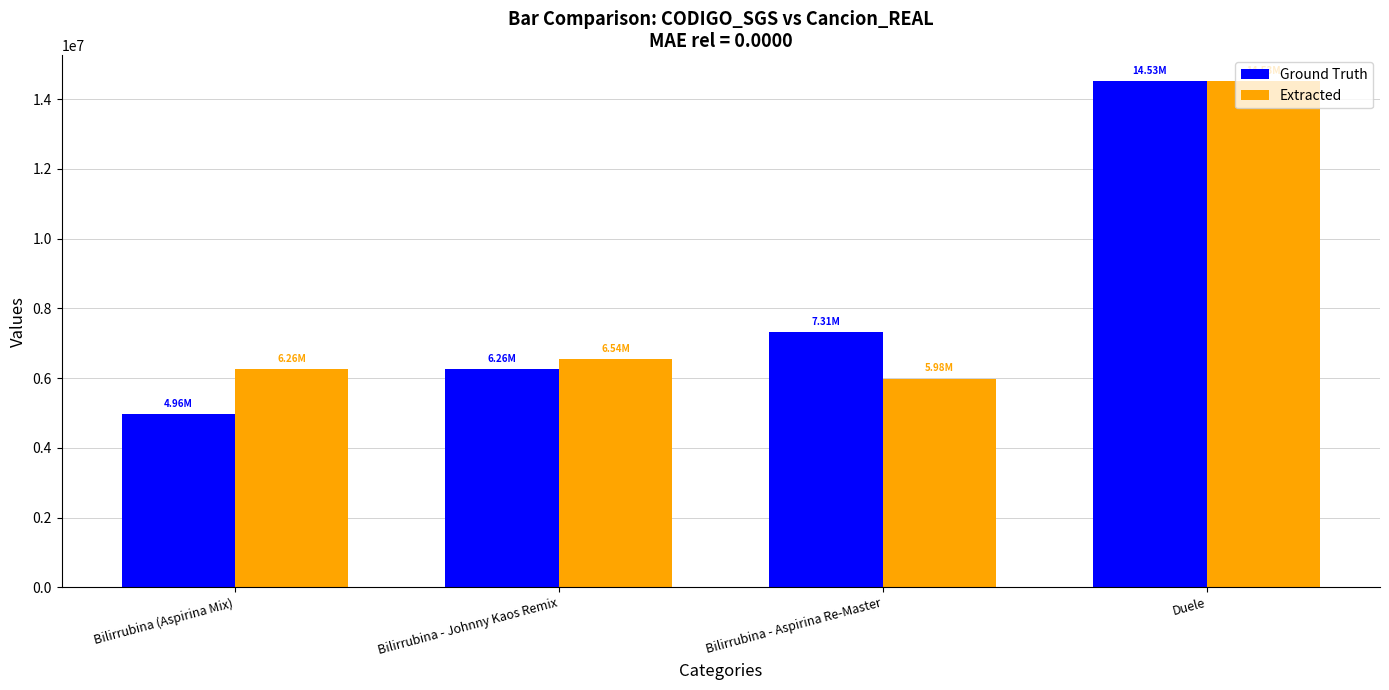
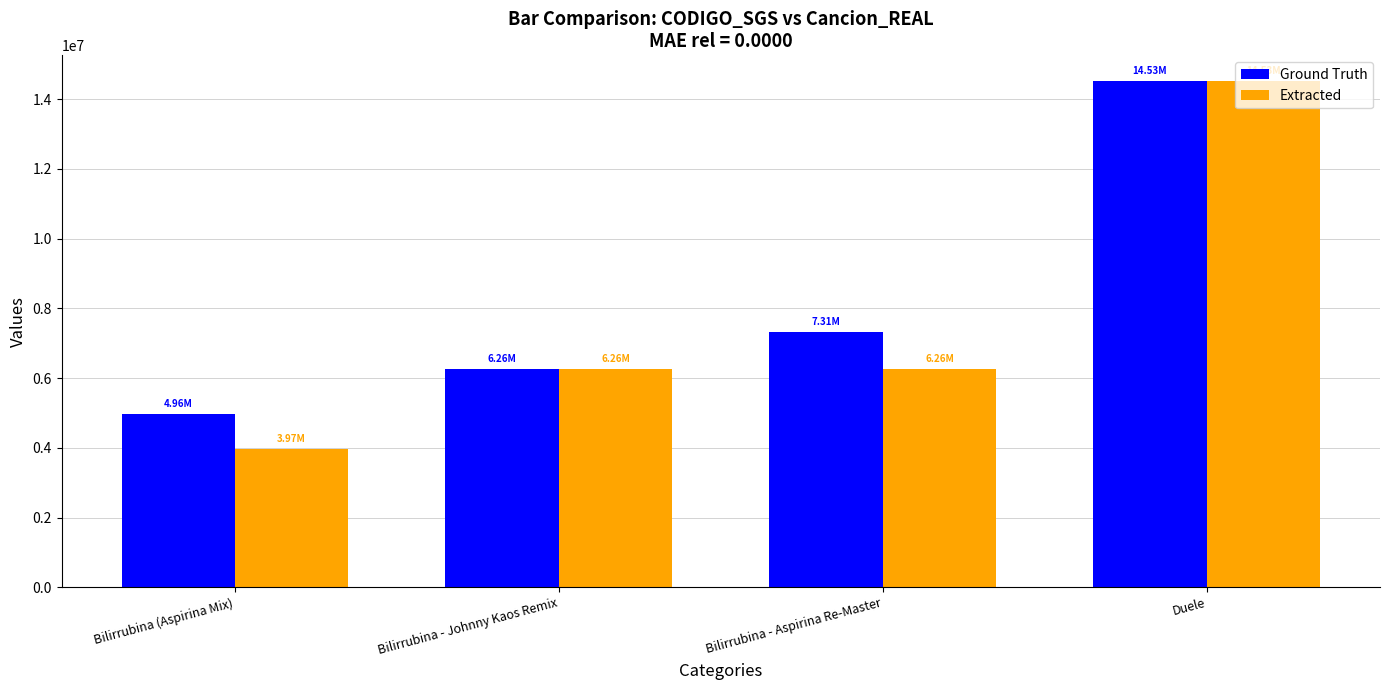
Extracted, Bilirrubina (Aspirina Mix): 6.26M -> 3.97M
Extracted, Bilirrubina - Johnny Kaos Remix: 6.54M -> 6.26M
Extracted, Bilirrubina - Aspirina Re-Master: 5.98M -> 6.26M
